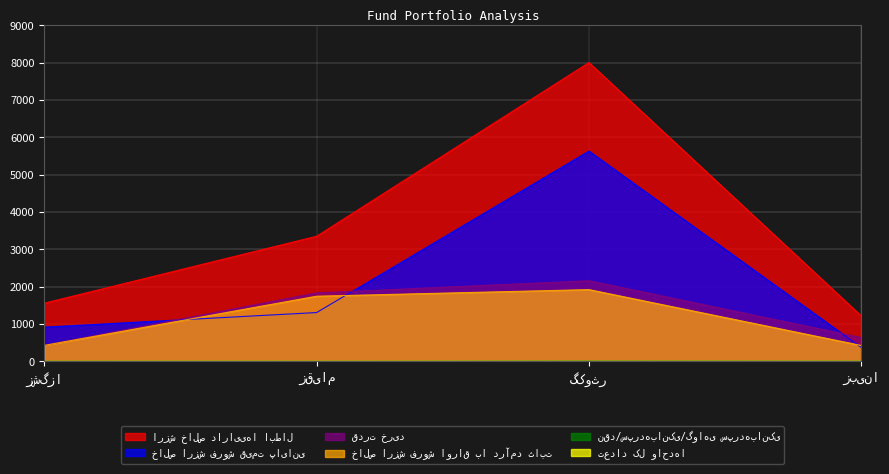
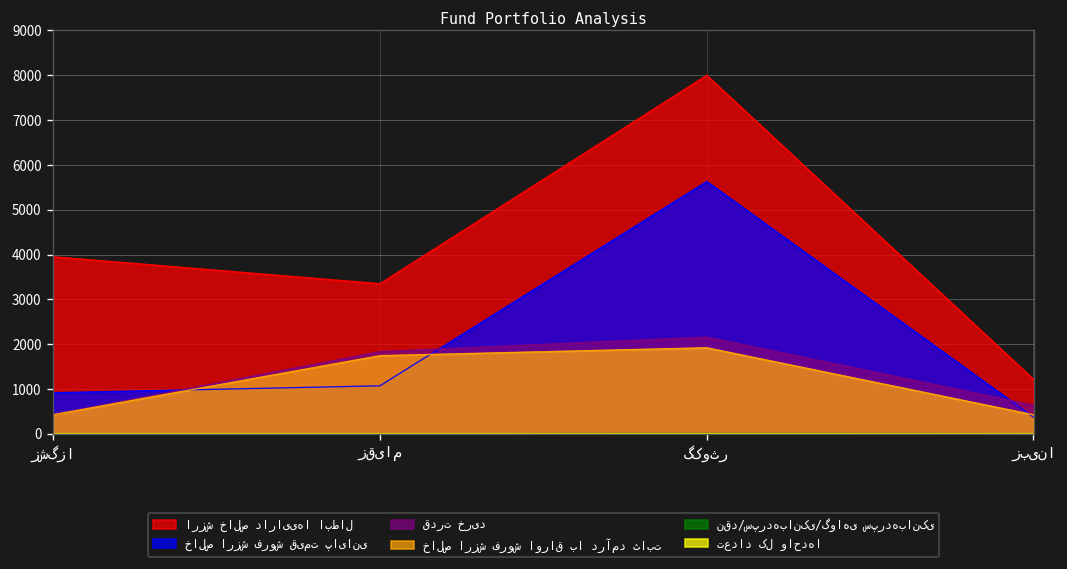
ارزش خالص دارایی‌ها ابطال, زشگزا: 1600 -> 4000
خالص ارزش فروش قیمت پایانی, زقیام: 1300 -> 1100
